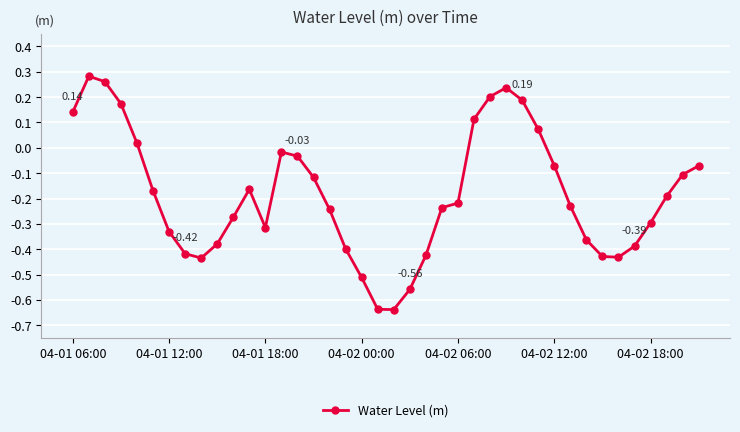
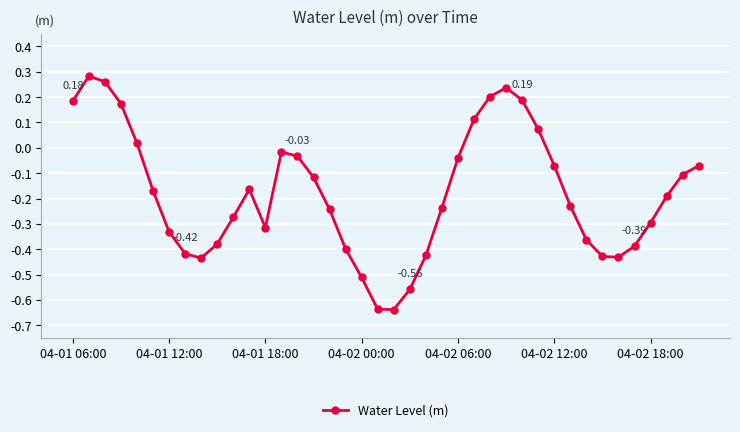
04-01 06:00: 0.14 -> 0.18
04-02 06:00: -0.22 -> -0.04
